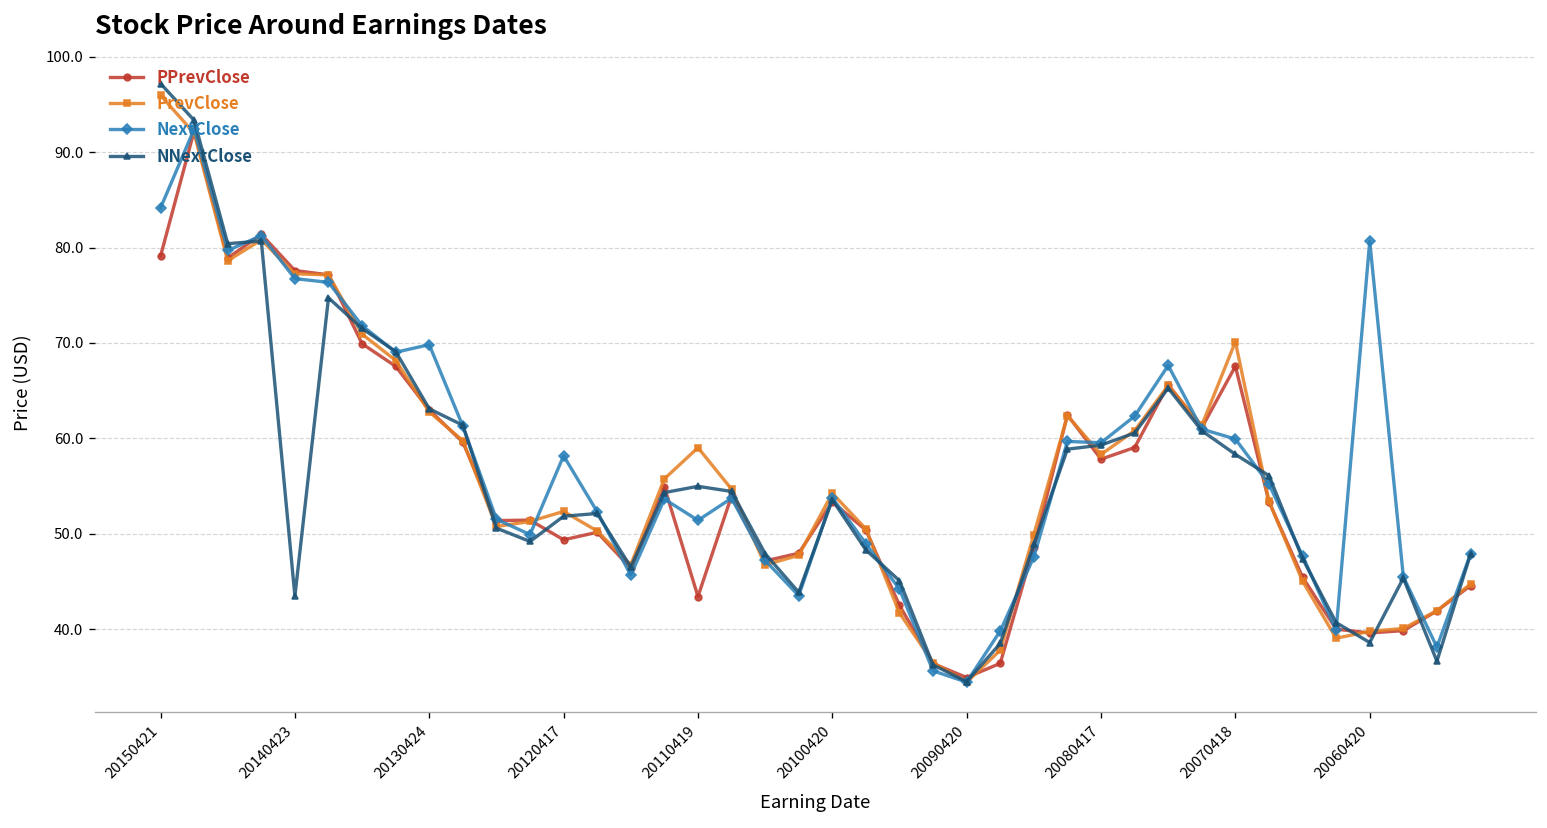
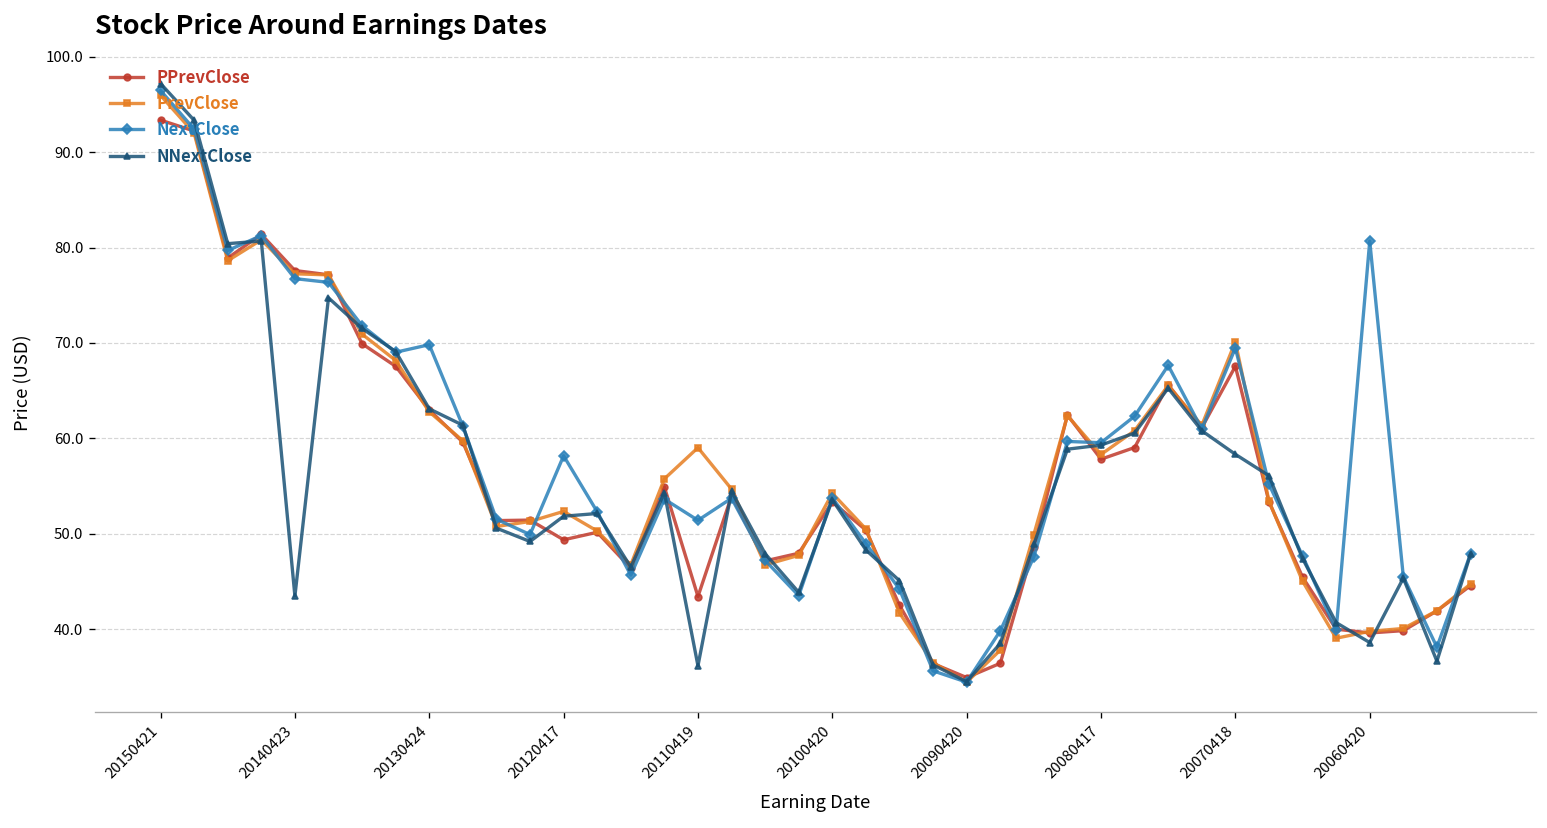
PPrevClose, 20150421: 79 -> 93
NextClose, 20150421: 84 -> 96
NNextClose, 20110419: 55 -> 36
NextClose, 20070418: 60 -> 69
